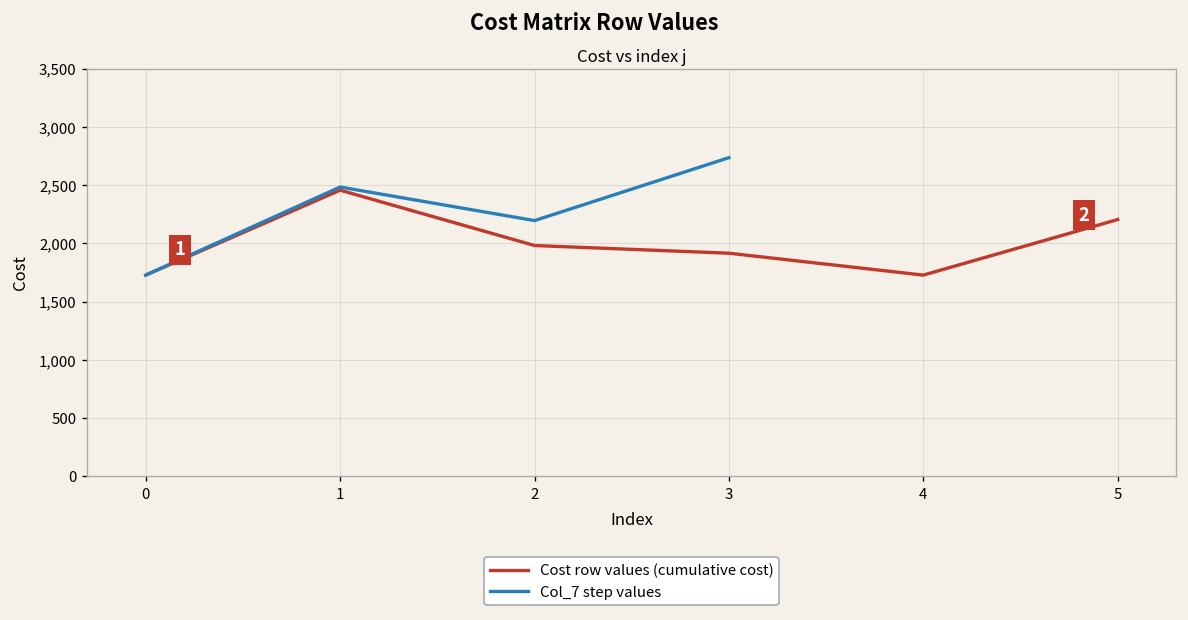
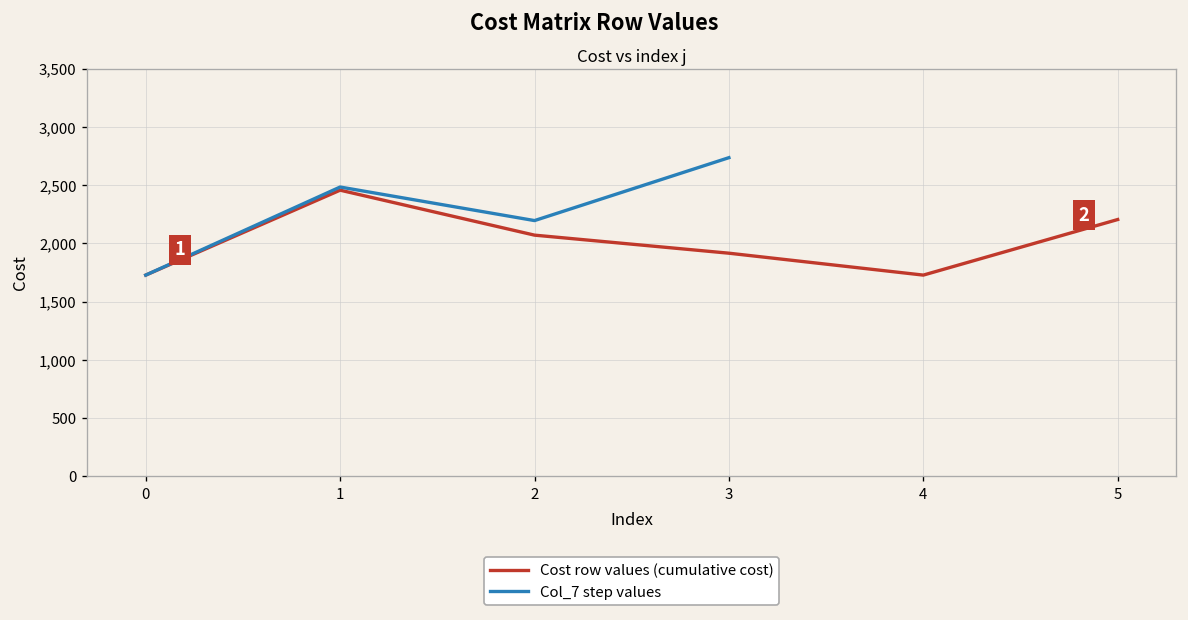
Cost row values (cumulative cost), 2: 2,000 -> 2,100
